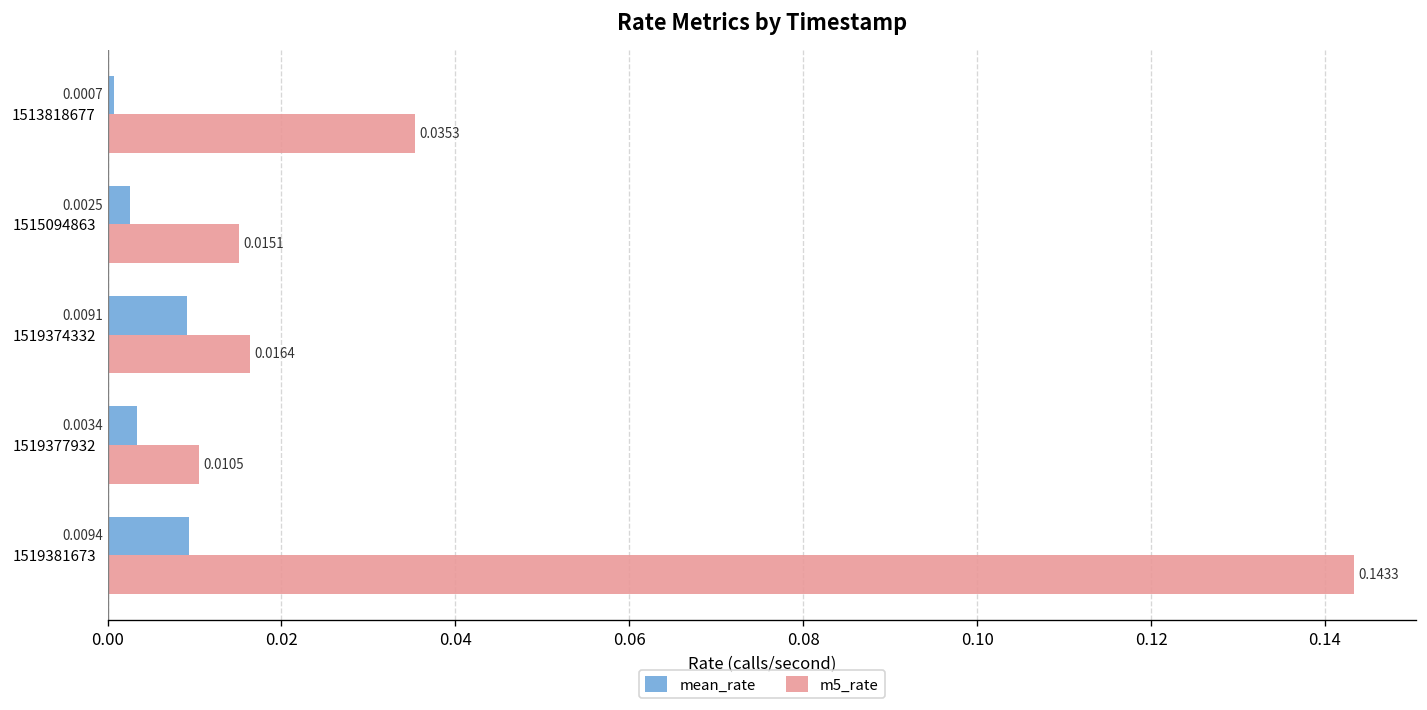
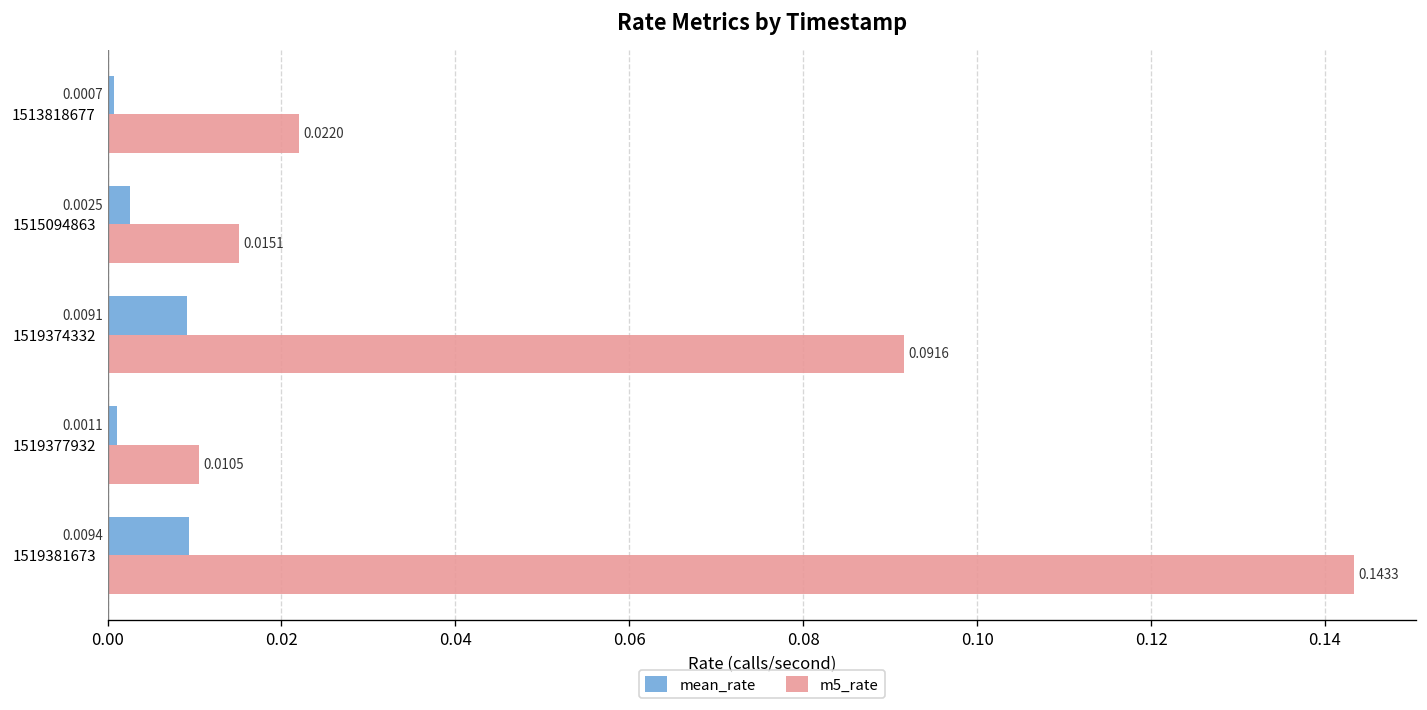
m5_rate, 1513818677: 0.0353 -> 0.0220
m5_rate, 1519374332: 0.0164 -> 0.0916
mean_rate, 1519377932: 0.0034 -> 0.0011
